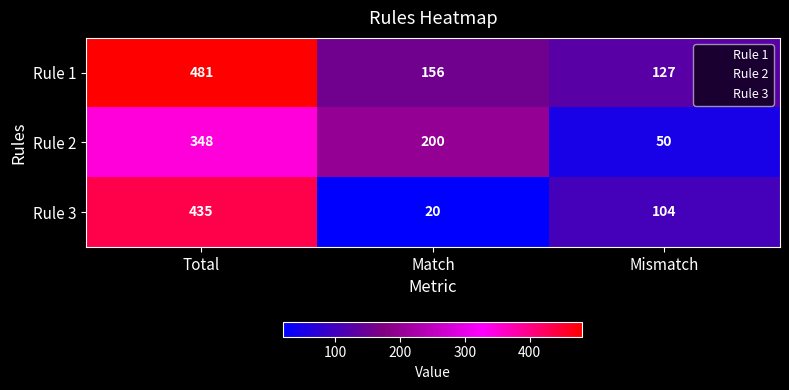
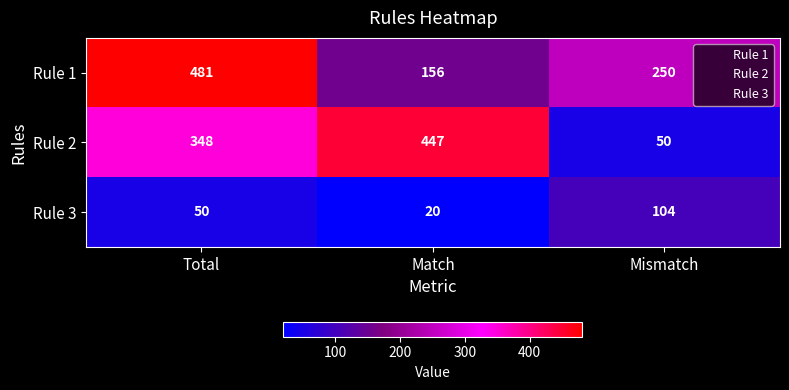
Rule 1, Mismatch: 127 -> 250
Rule 2, Match: 200 -> 447
Rule 3, Total: 435 -> 50
